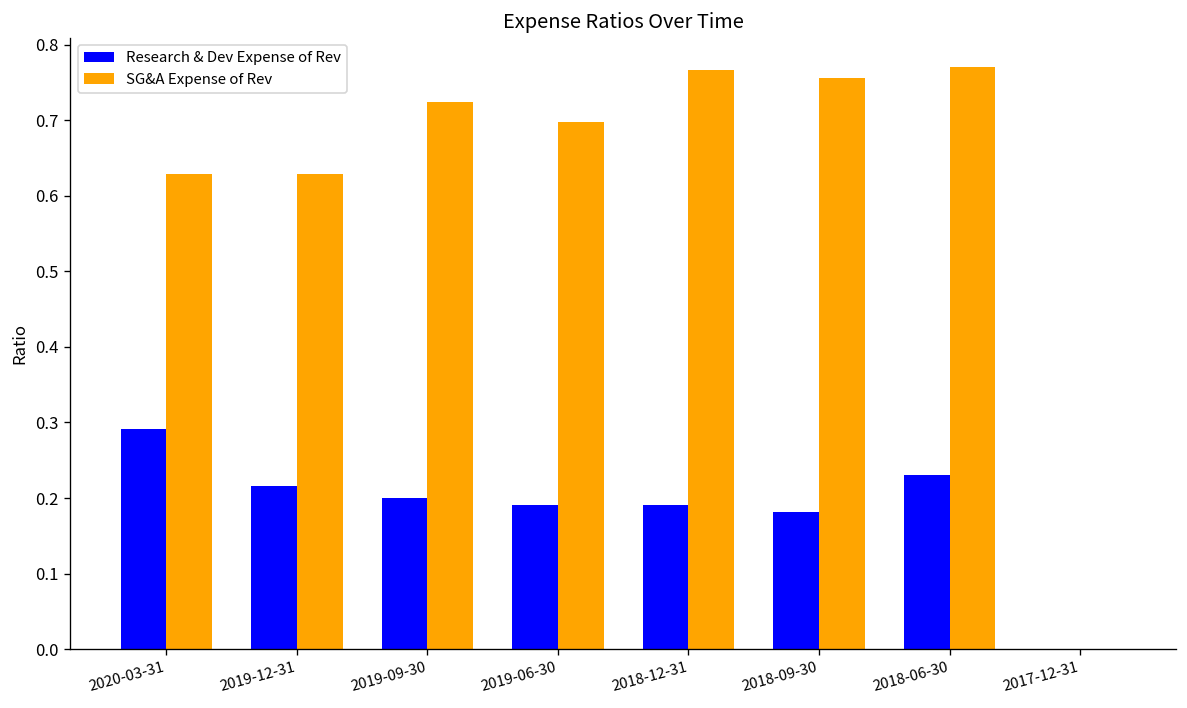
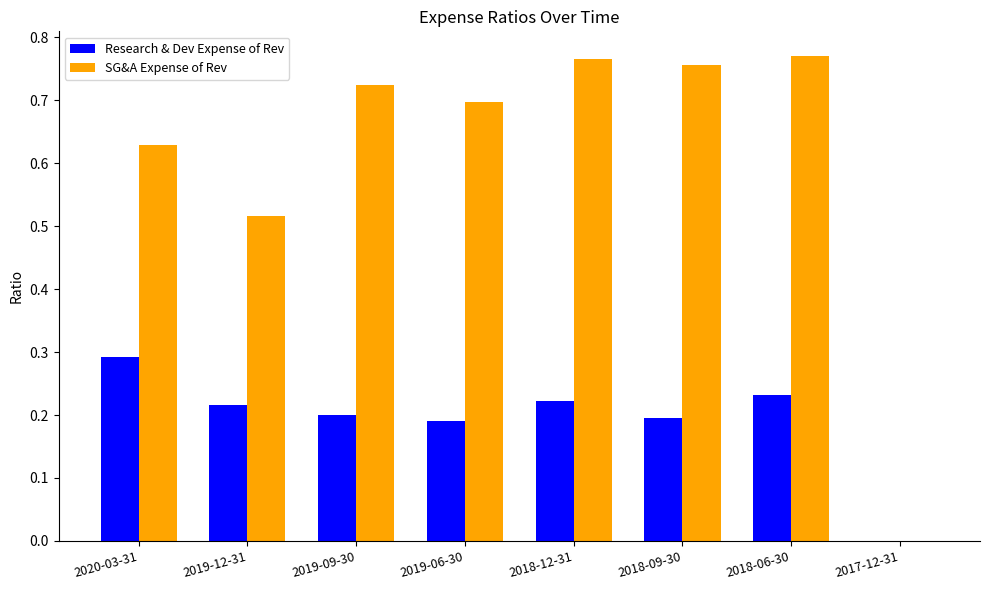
SG&A Expense of Rev, 2019-12-31: 0.63 -> 0.52
Research & Dev Expense of Rev, 2018-12-31: 0.19 -> 0.22
Research & Dev Expense of Rev, 2018-09-30: 0.18 -> 0.19
